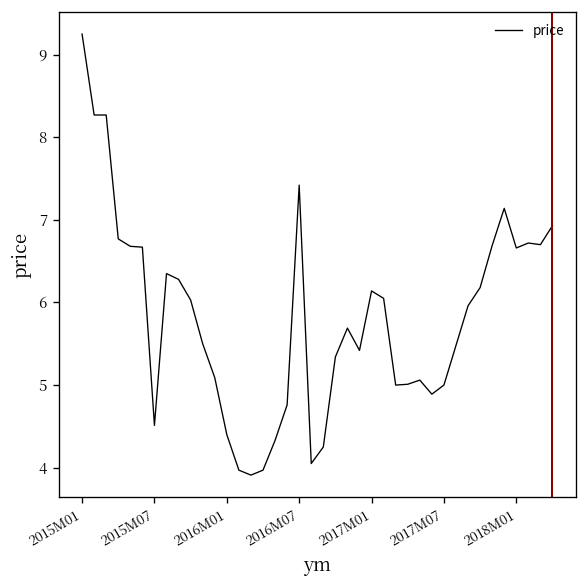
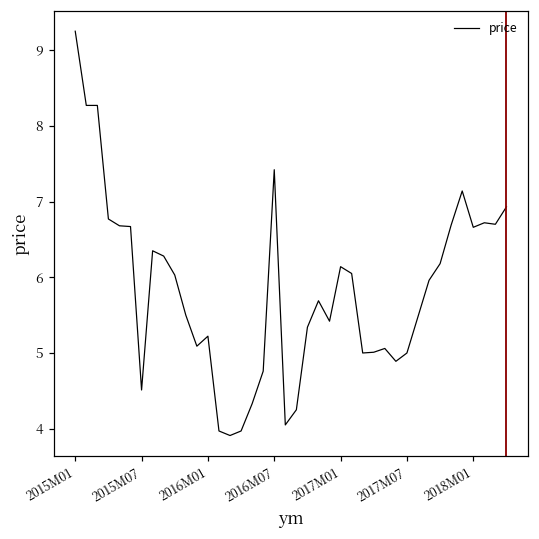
2016M01: 4.4 -> 5.2
